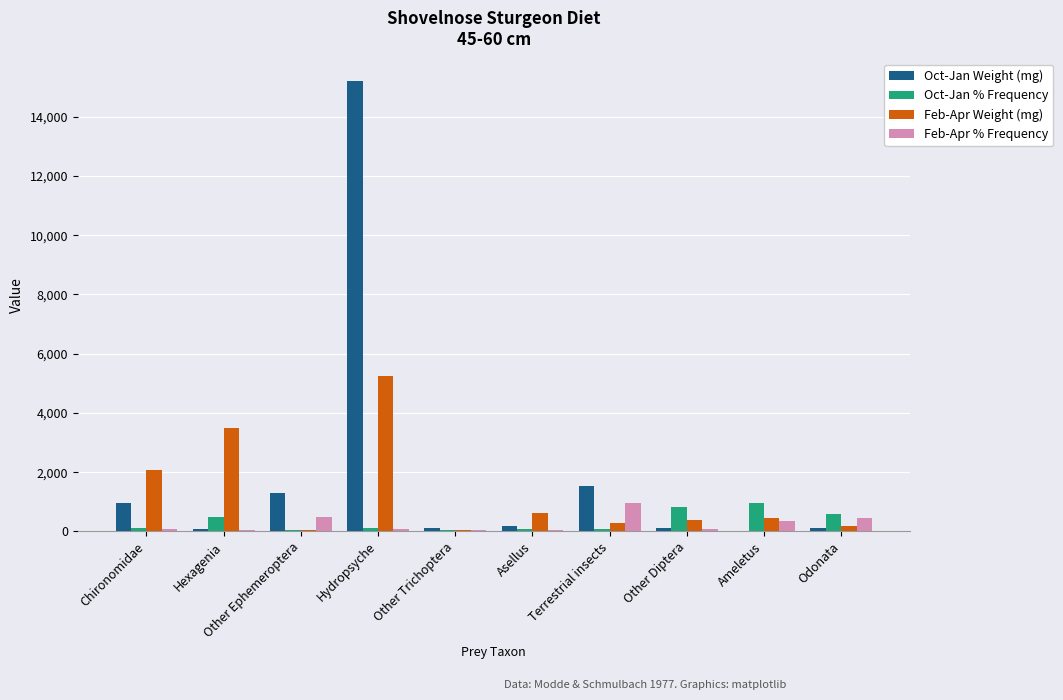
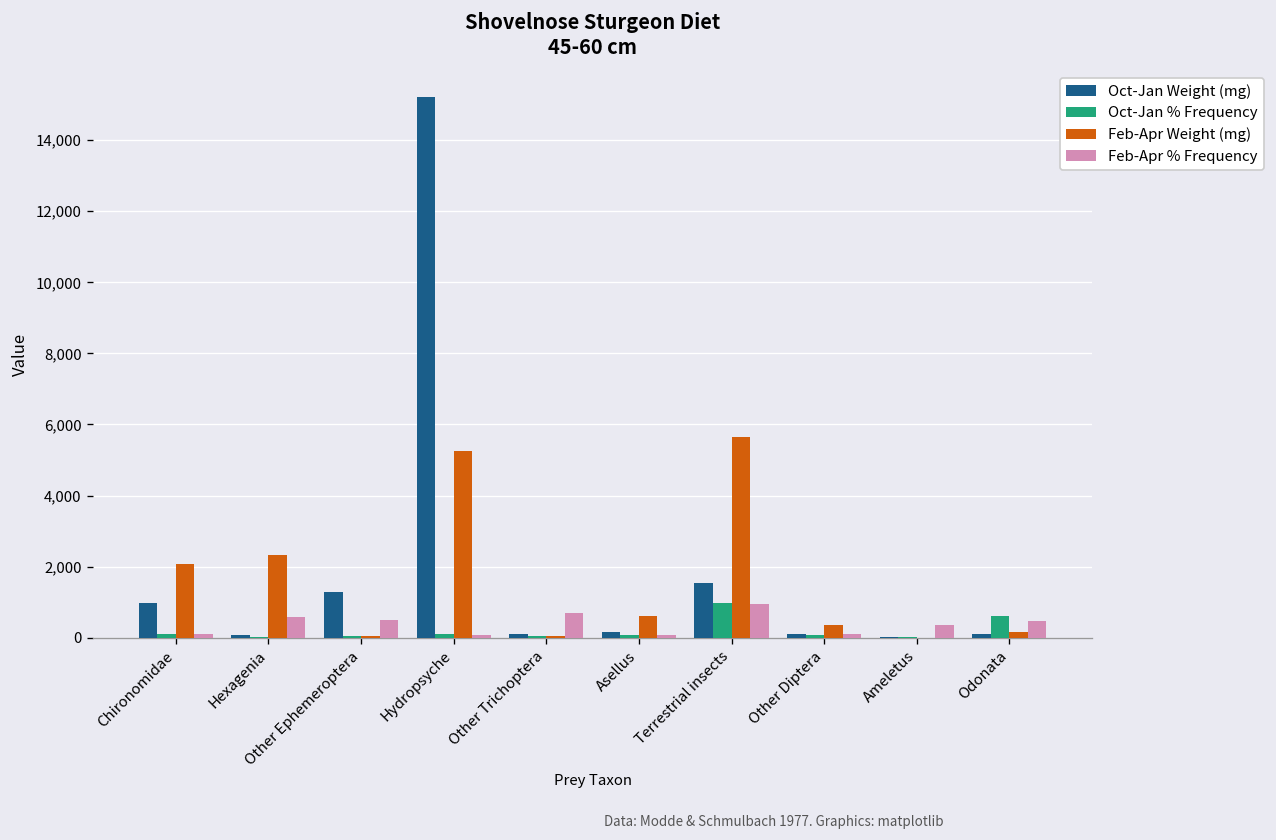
Oct-Jan % Frequency, Hexagenia: 500 -> 0
Feb-Apr Weight (mg), Hexagenia: 3,500 -> 2,300
Feb-Apr % Frequency, Hexagenia: 0 -> 600
Feb-Apr % Frequency, Other Trichoptera: 100 -> 700
Oct-Jan % Frequency, Terrestrial insects: 100 -> 1,000
Feb-Apr Weight (mg), Terrestrial insects: 300 -> 5,600
Oct-Jan % Frequency, Other Diptera: 800 -> 100
Oct-Jan % Frequency, Ameletus: 1,000 -> 0
Feb-Apr Weight (mg), Ameletus: 500 -> 0
